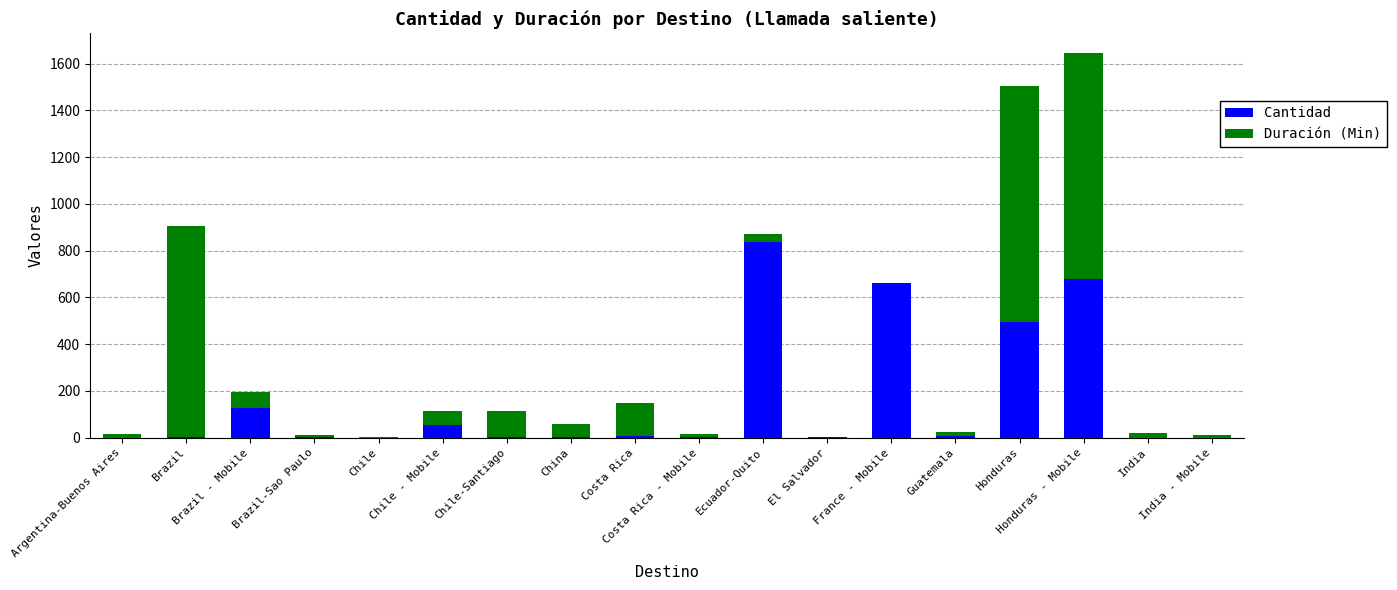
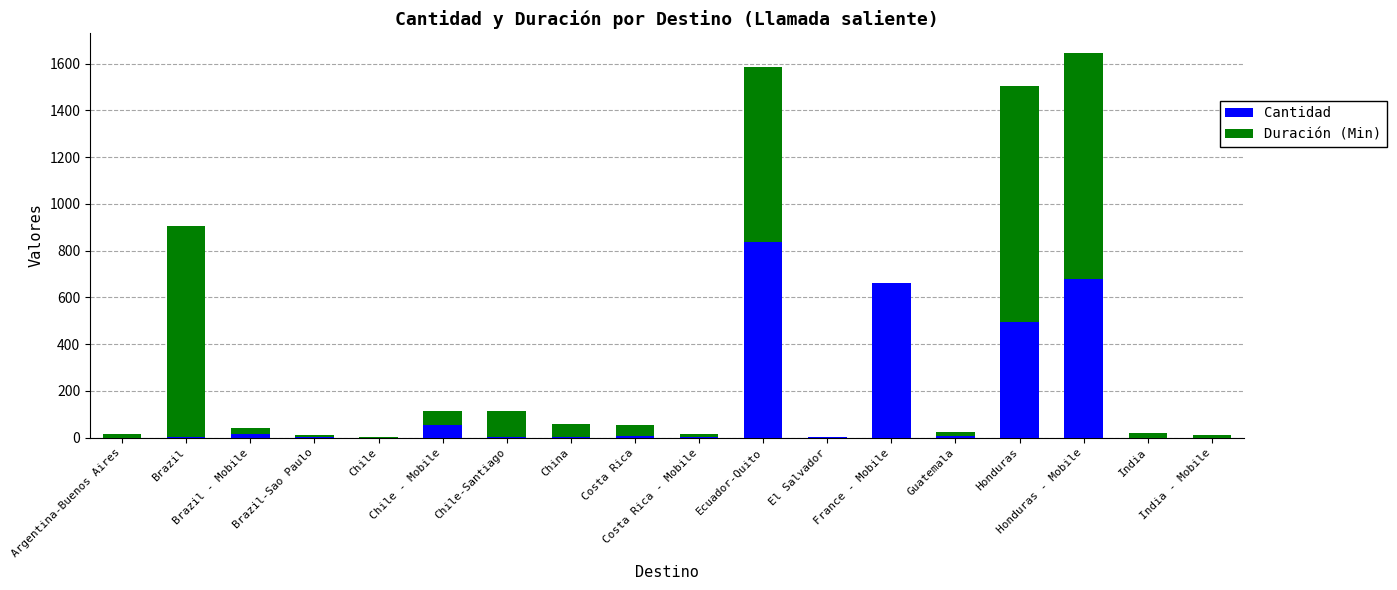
Cantidad, Brazil - Mobile: 130 -> 20
Duración (Min), Brazil - Mobile: 70 -> 30
Duración (Min), Costa Rica: 140 -> 50
Duración (Min), Ecuador-Quito: 40 -> 750
